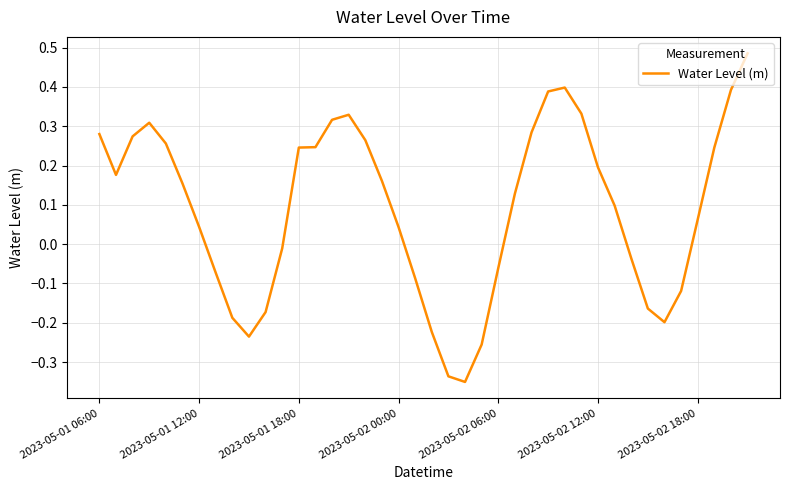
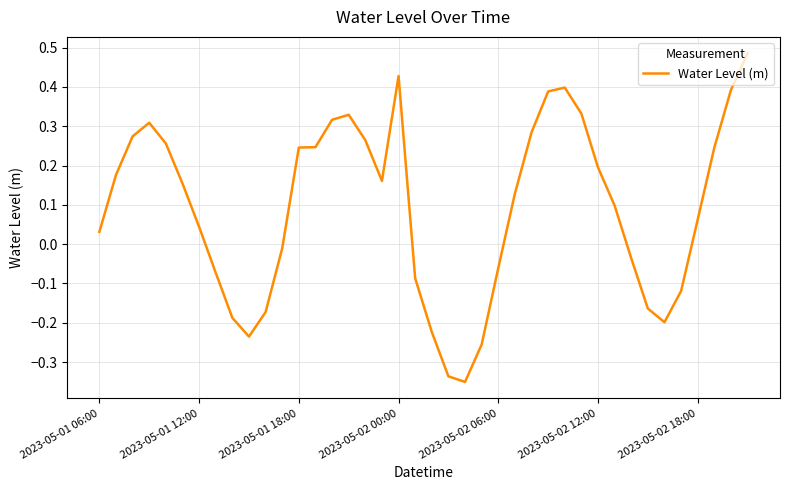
2023-05-01 06:00: 0.28 -> 0.03
2023-05-02 00:00: 0.04 -> 0.43
